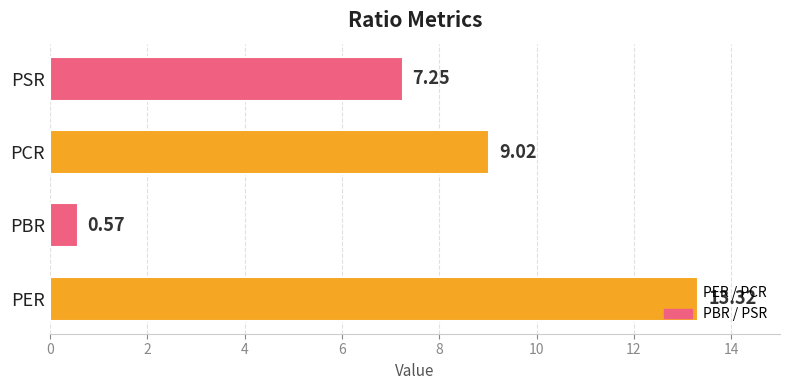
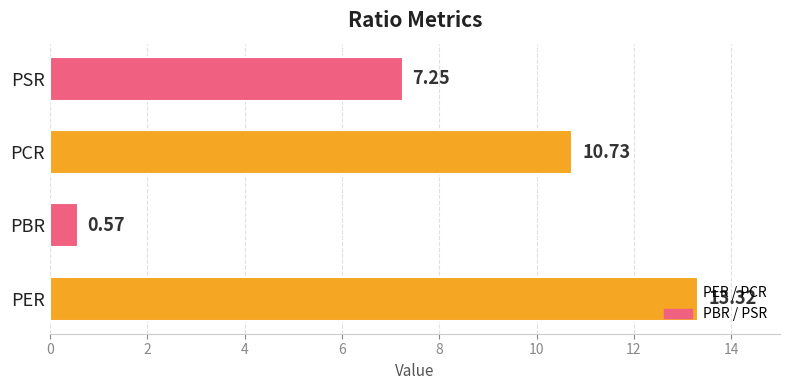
PCR: 9.02 -> 10.73
